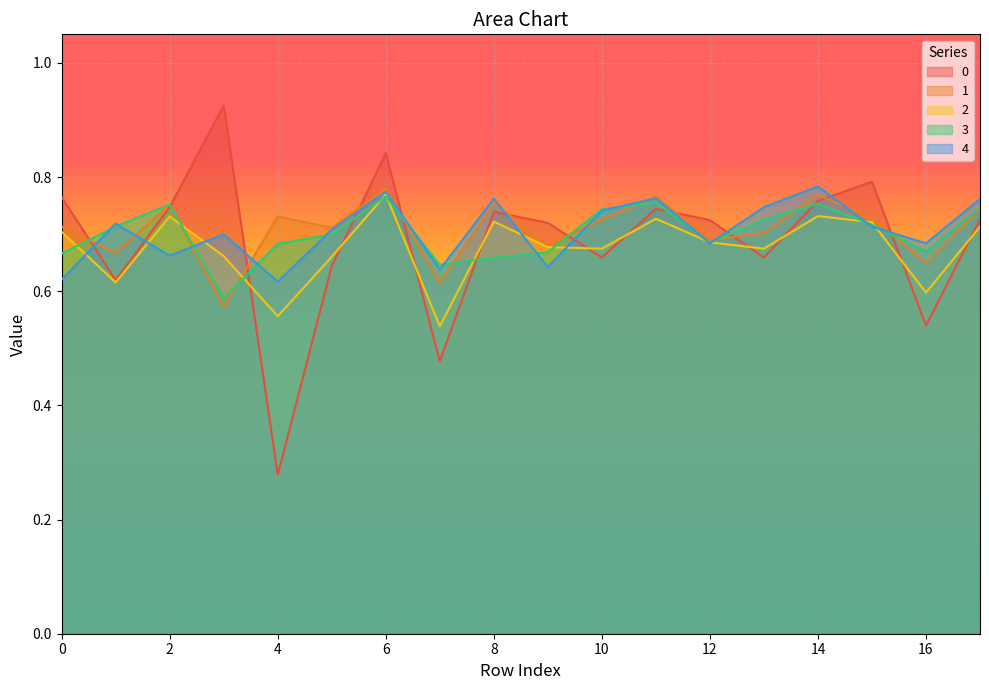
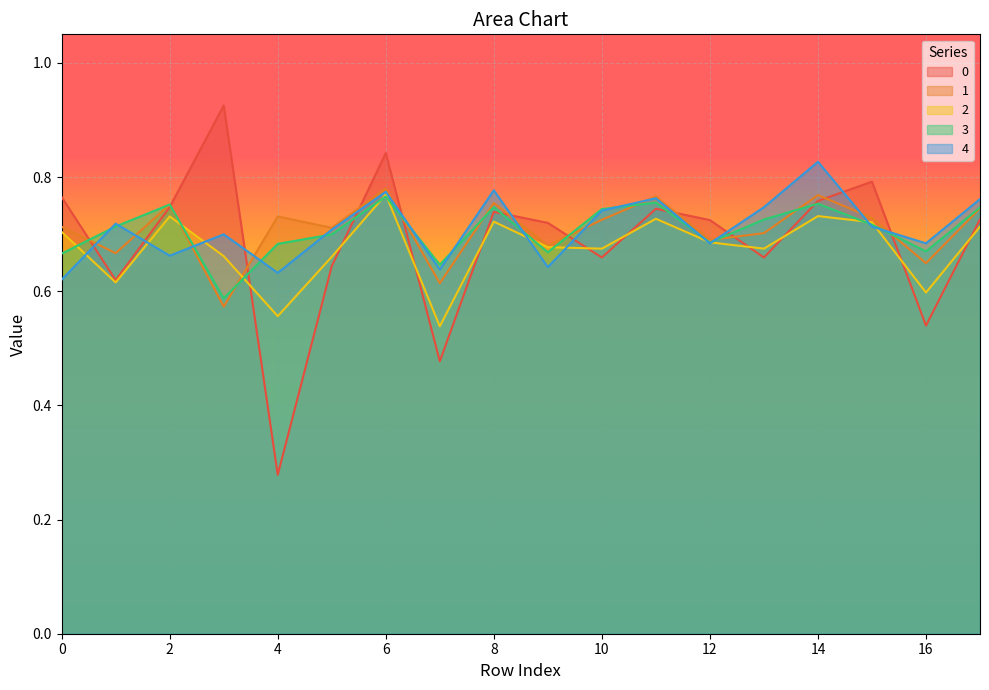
4, 4: 0.62 -> 0.63
3, 8: 0.66 -> 0.75
4, 8: 0.76 -> 0.78
4, 14: 0.78 -> 0.83
